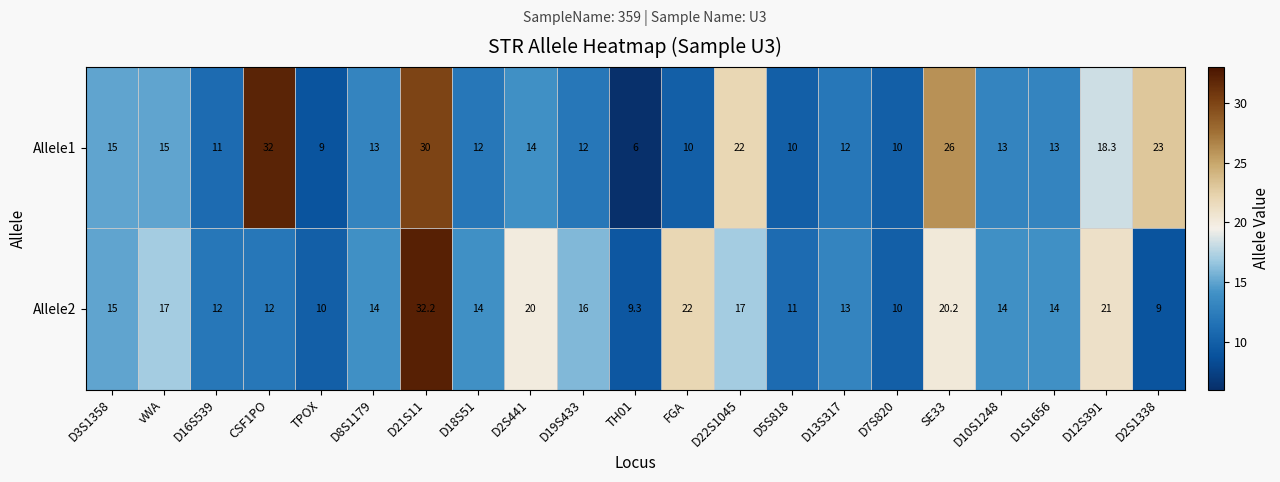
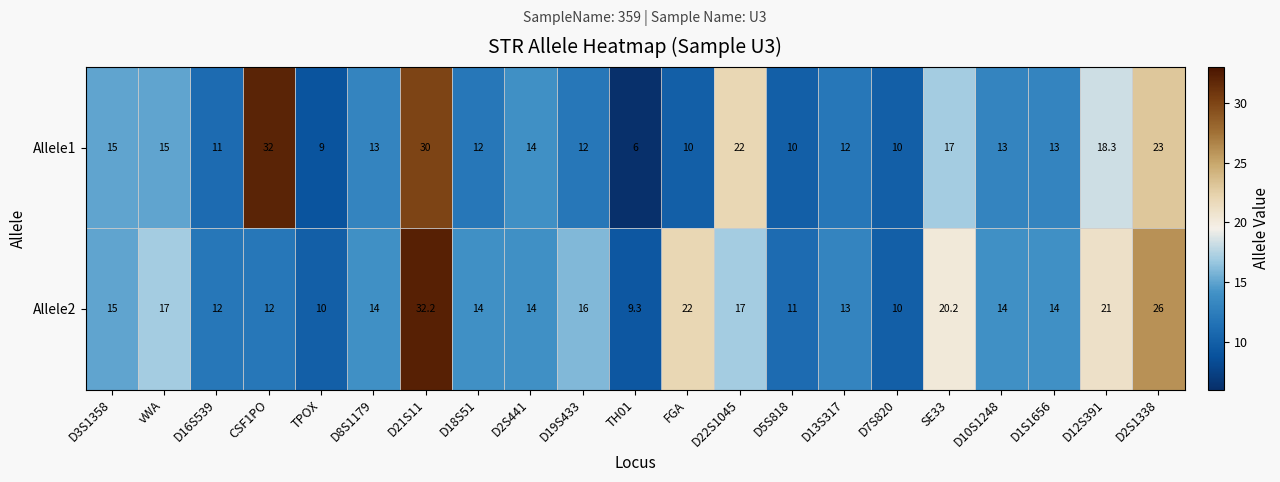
Allele1, SE33: 26 -> 17
Allele2, D2S441: 20 -> 14
Allele2, D2S1338: 9 -> 26
